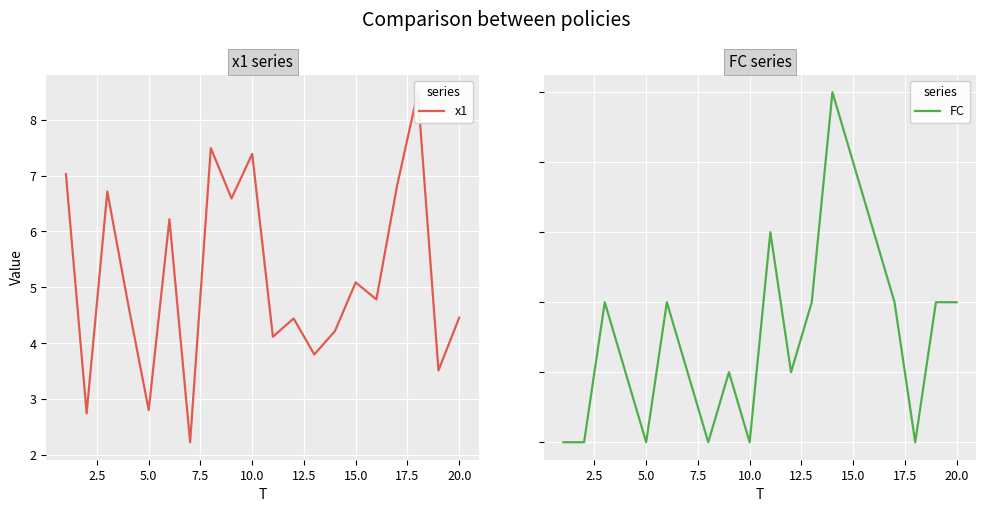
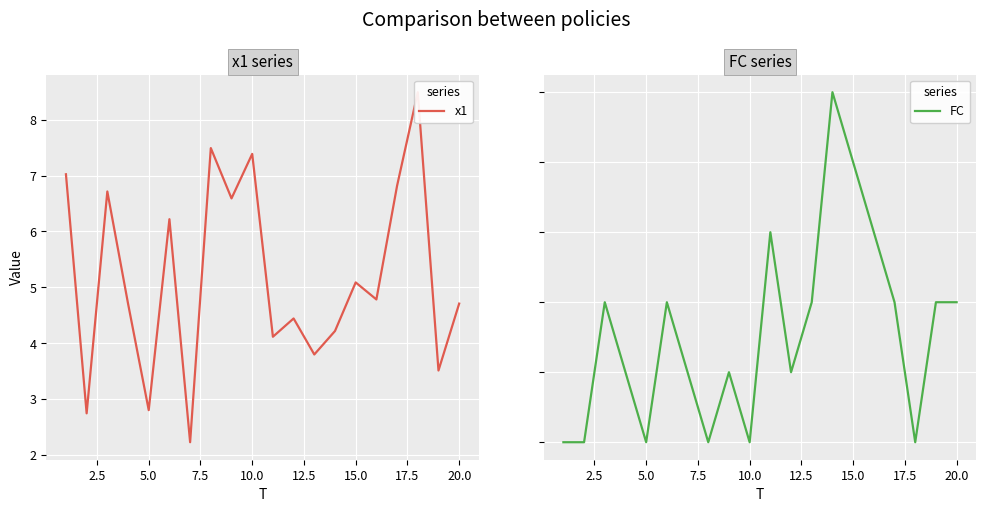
x1 series, 20.0: 4.5 -> 4.7
